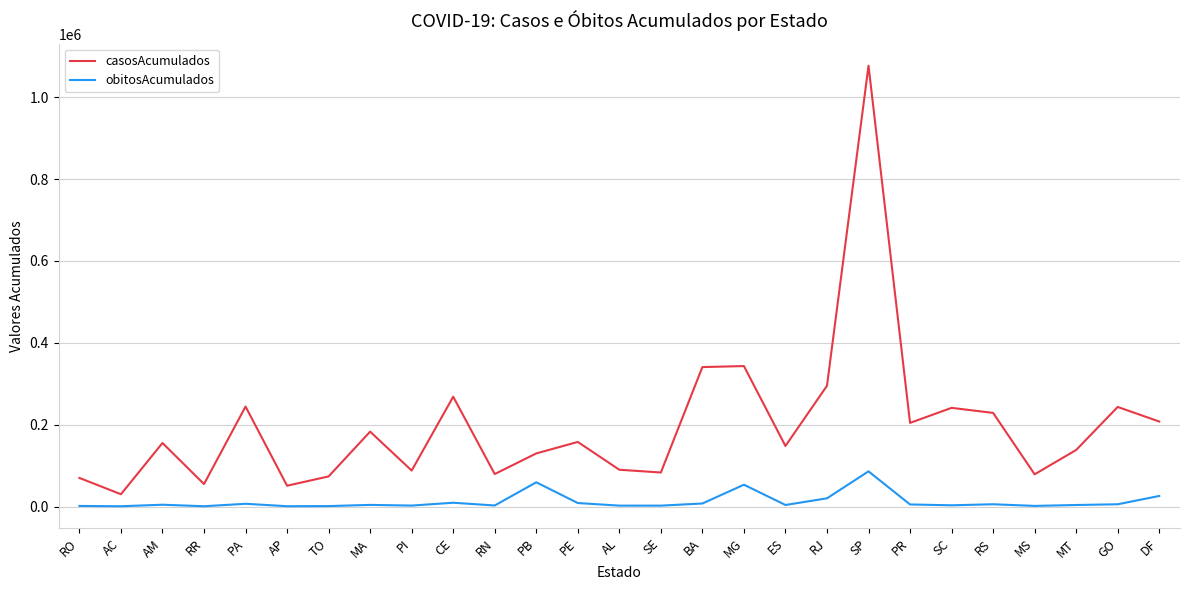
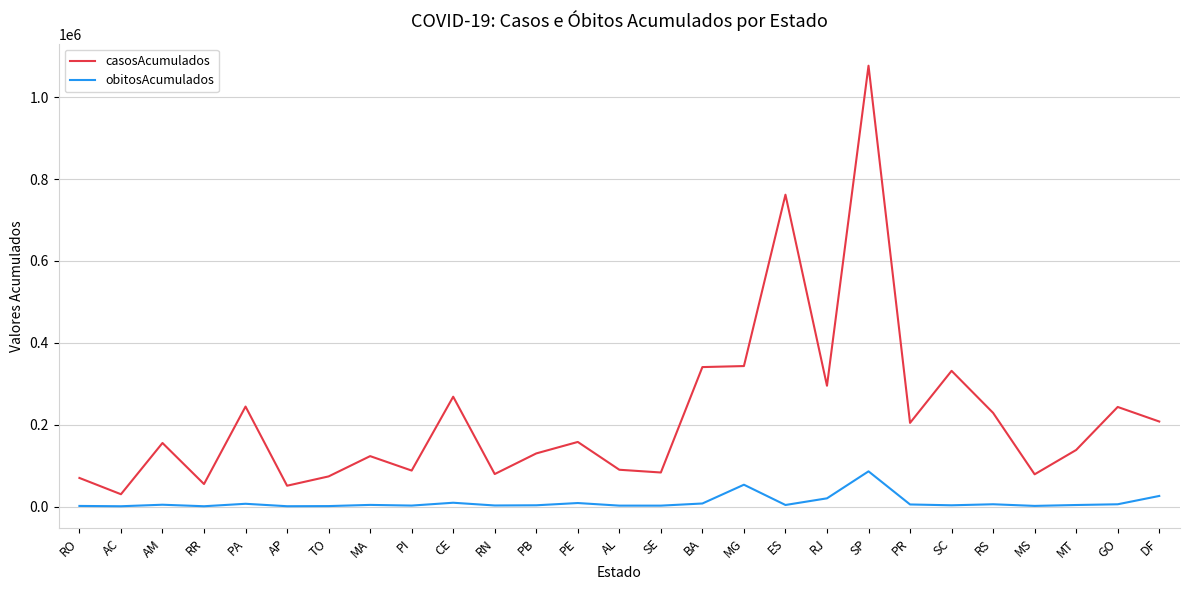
casosAcumulados, MA: 180000 -> 120000
obitosAcumulados, PB: 60000 -> 0
casosAcumulados, ES: 150000 -> 760000
casosAcumulados, SC: 240000 -> 330000
